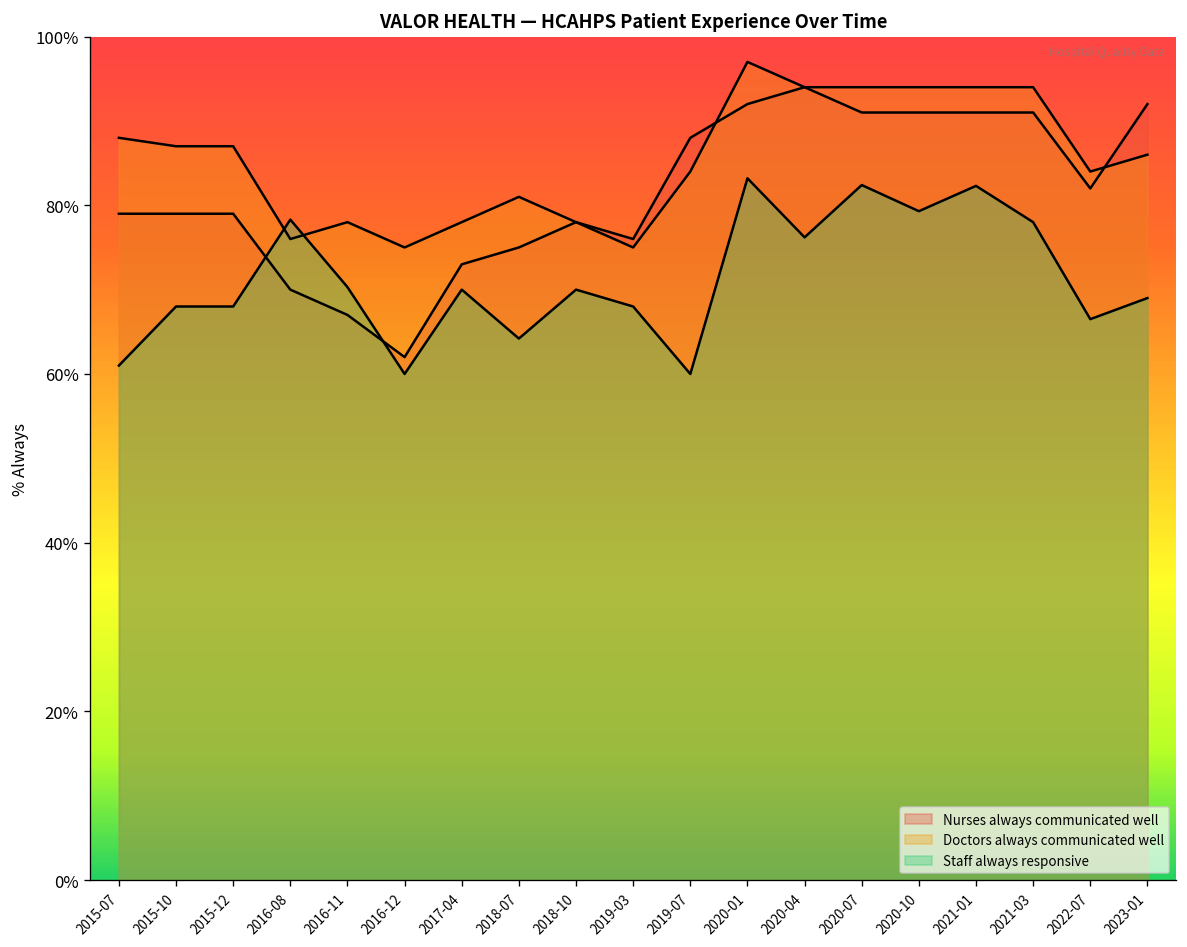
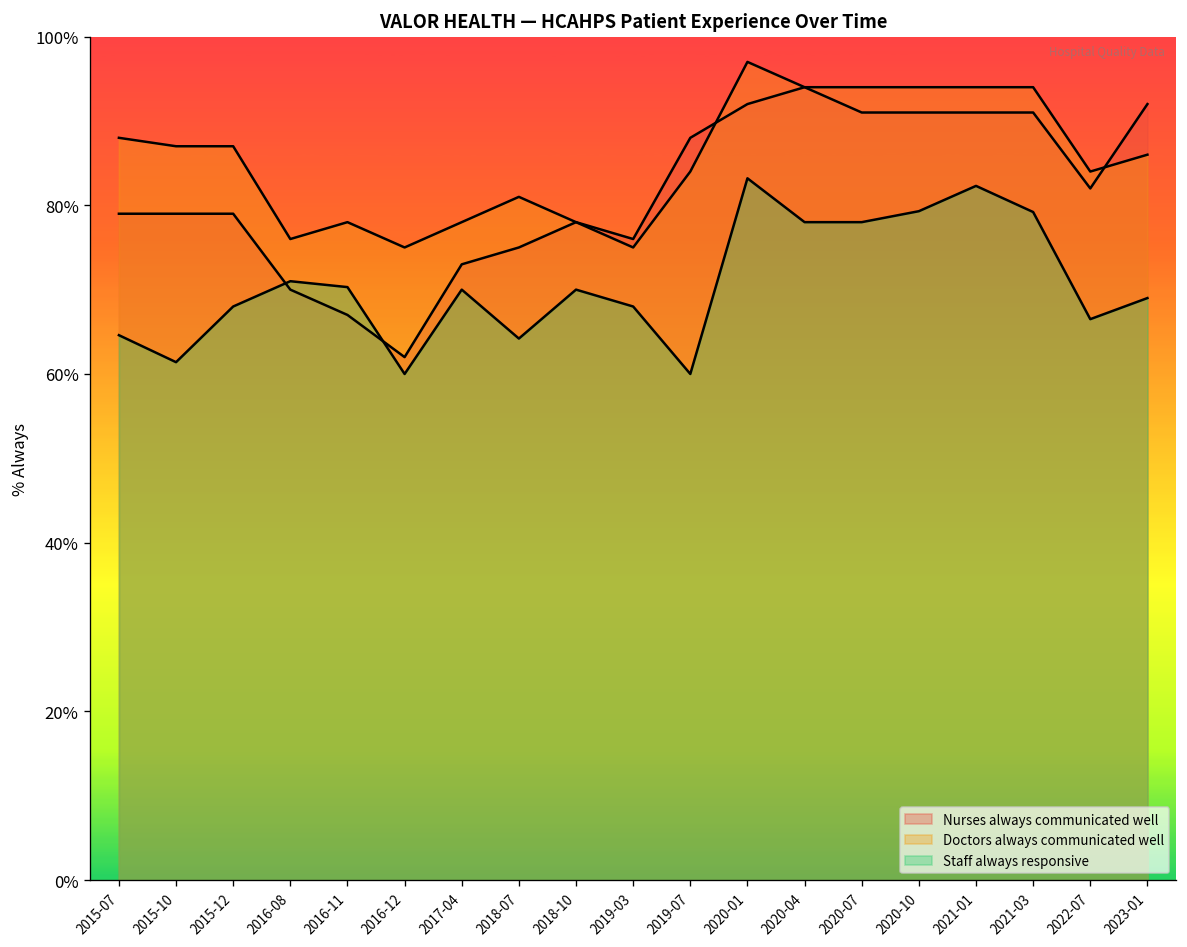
Staff always responsive, 2015-07: 61% -> 65%
Staff always responsive, 2015-10: 68% -> 61%
Staff always responsive, 2016-08: 78% -> 71%
Staff always responsive, 2020-04: 76% -> 78%
Staff always responsive, 2020-07: 82% -> 78%
Staff always responsive, 2021-03: 78% -> 79%
